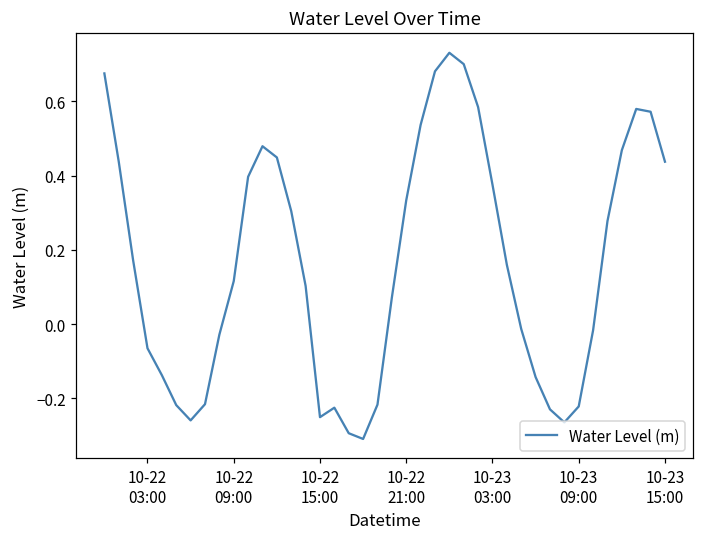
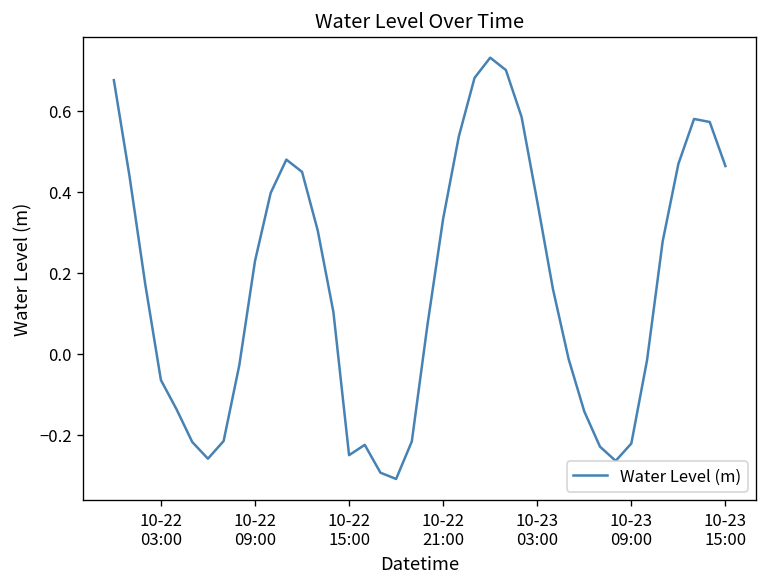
10-22 09:00: 0.12 -> 0.23
10-23 15:00: 0.44 -> 0.46
